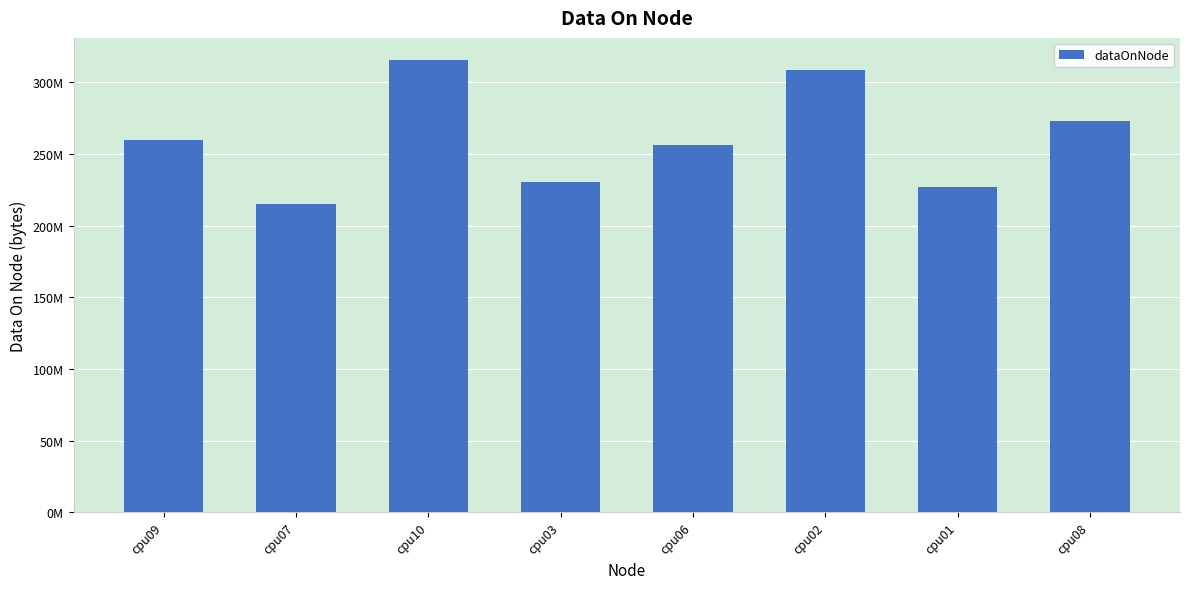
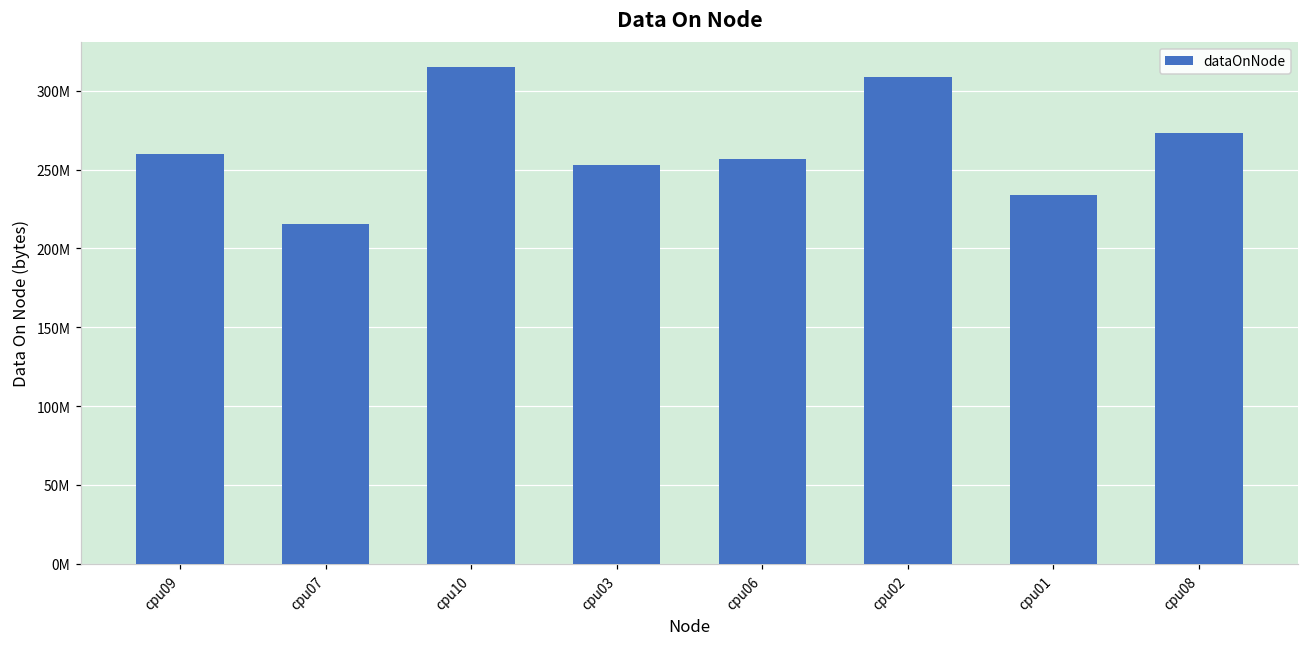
cpu03: 230000000 -> 253000000
cpu01: 227000000 -> 234000000
